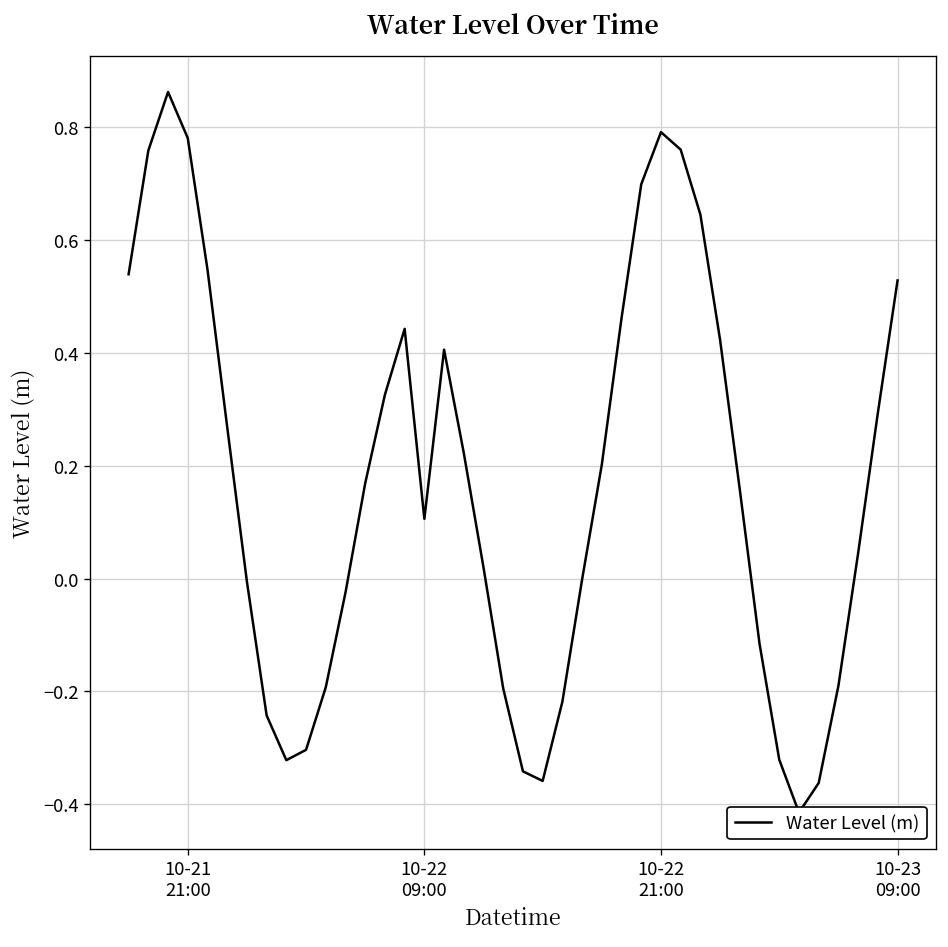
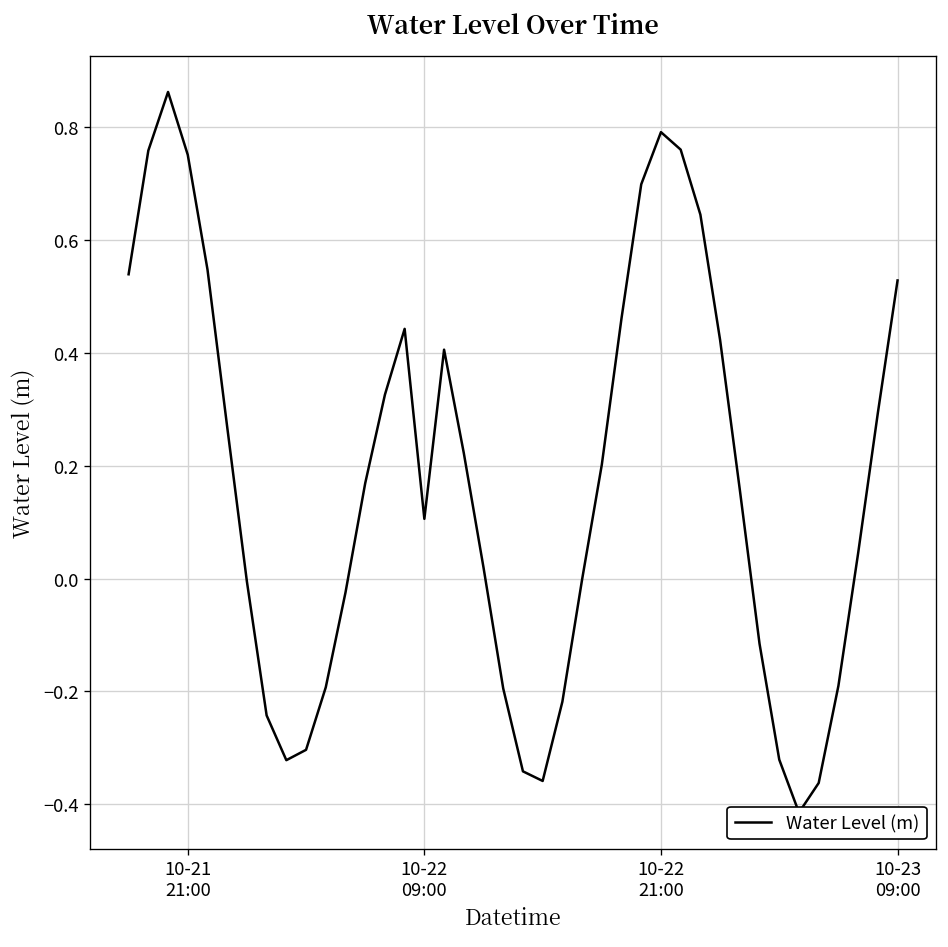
10-21 21:00: 0.78 -> 0.75
